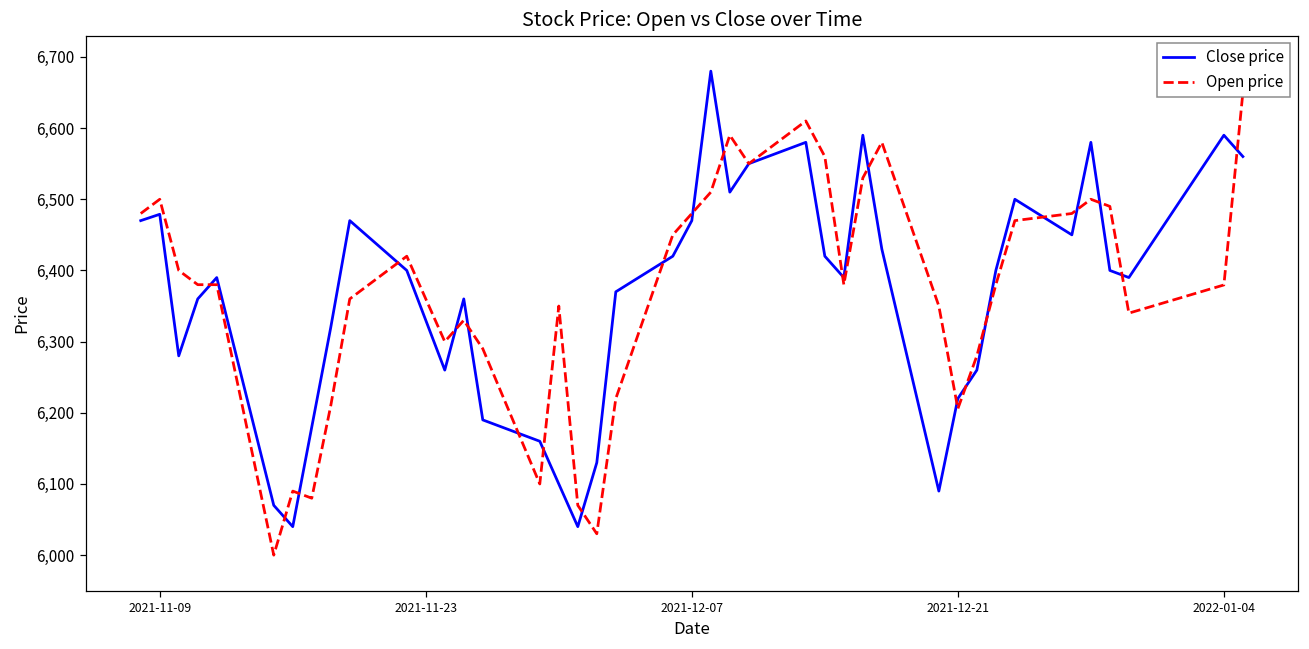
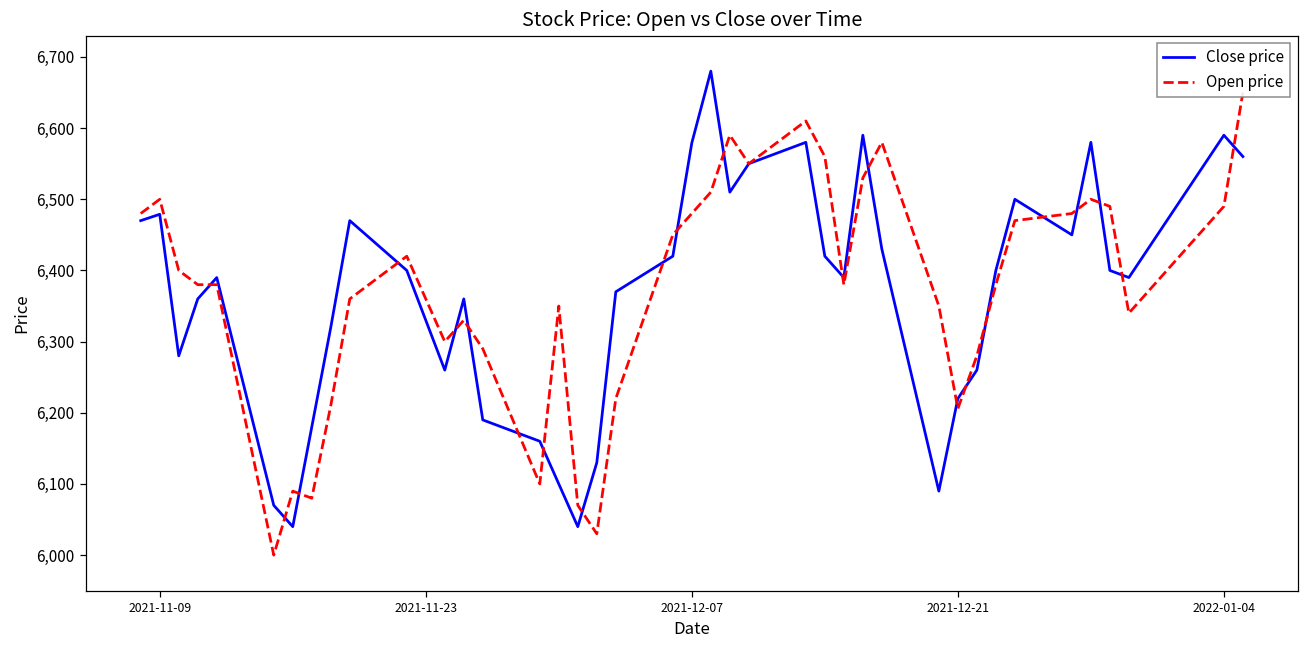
Close price, 2021-12-07: 6,470 -> 6,580
Open price, 2022-01-04: 6,380 -> 6,490
